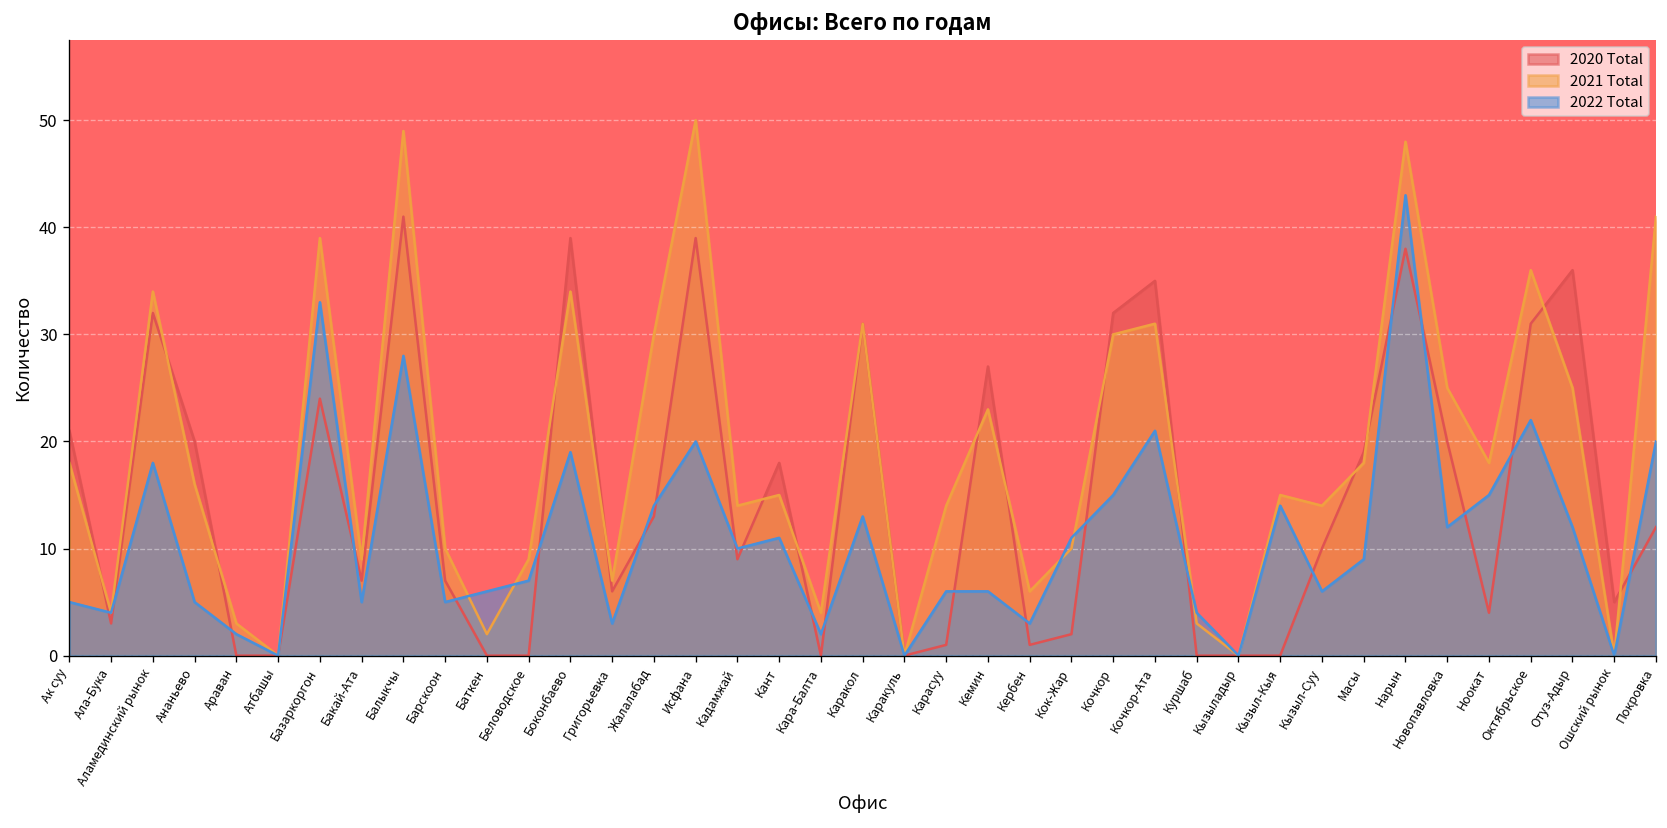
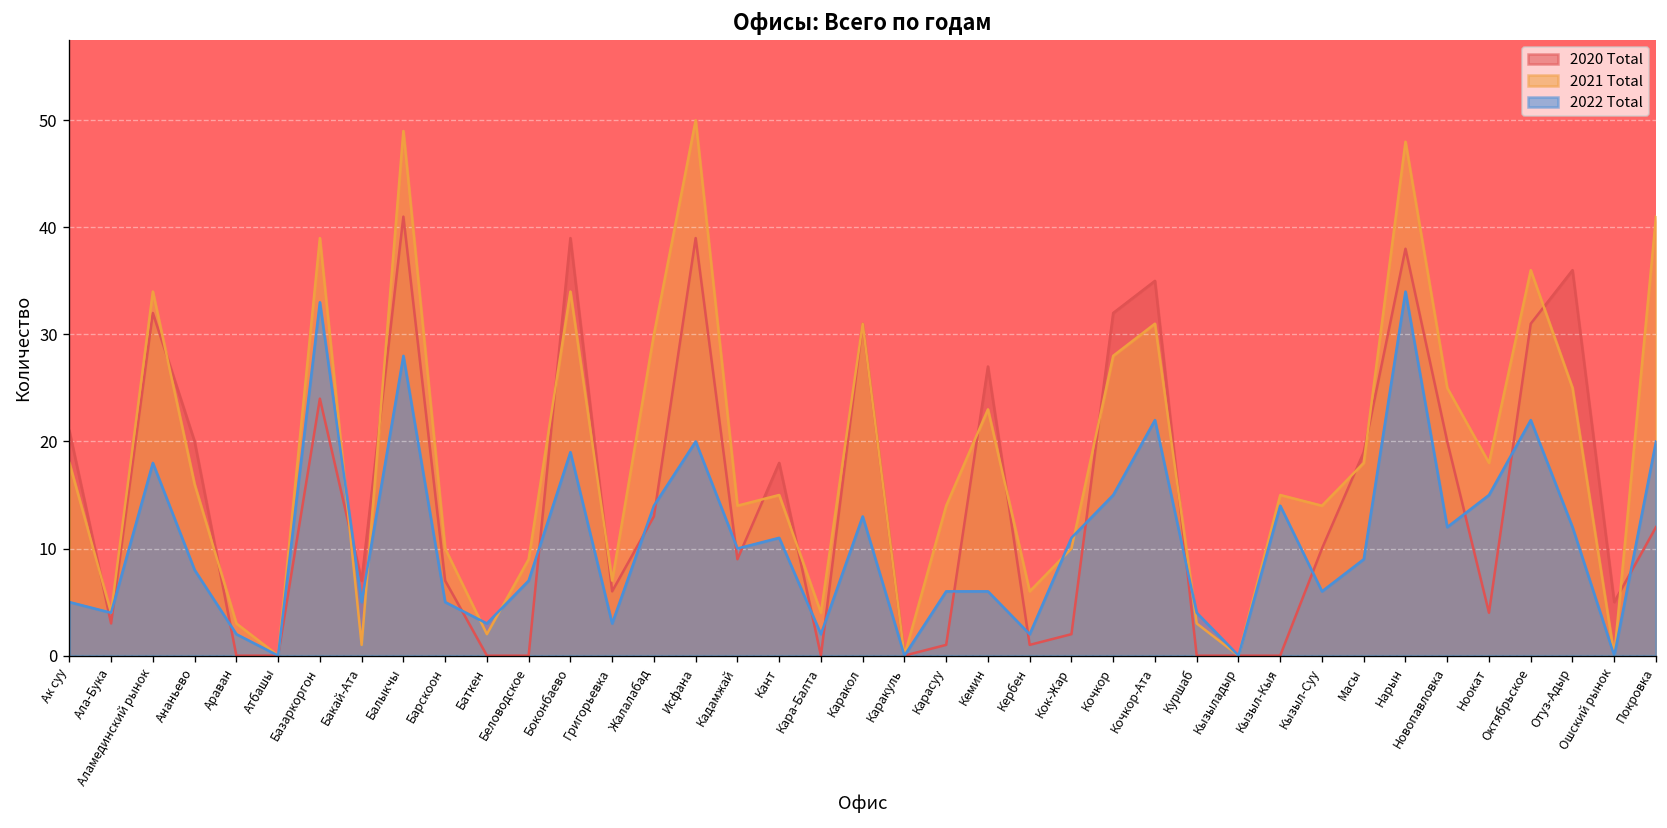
2022 Total, Ананьево: 5 -> 8
2021 Total, Бакай-Ата: 9 -> 1
2022 Total, Баткен: 6 -> 3
2022 Total, Кербен: 3 -> 2
2021 Total, Кочкор: 30 -> 28
2022 Total, Кочкор-Ата: 21 -> 22
2022 Total, Нарын: 43 -> 34
